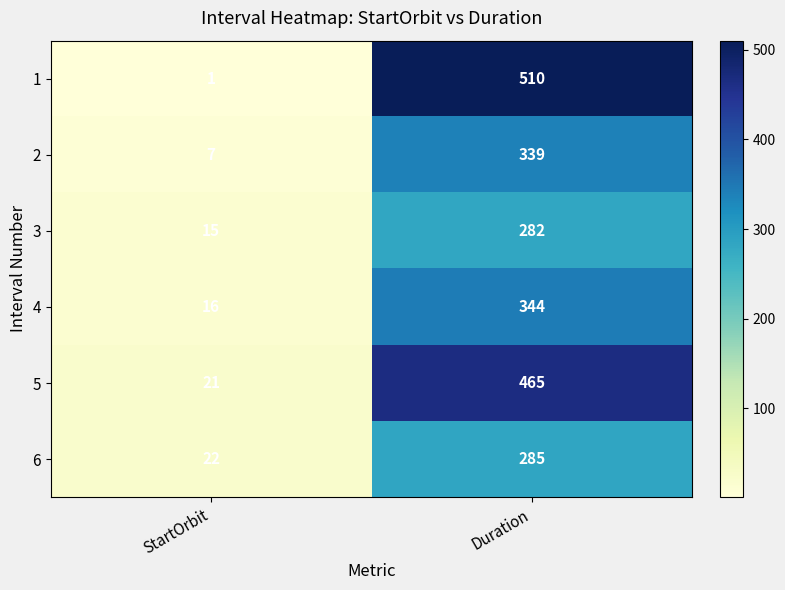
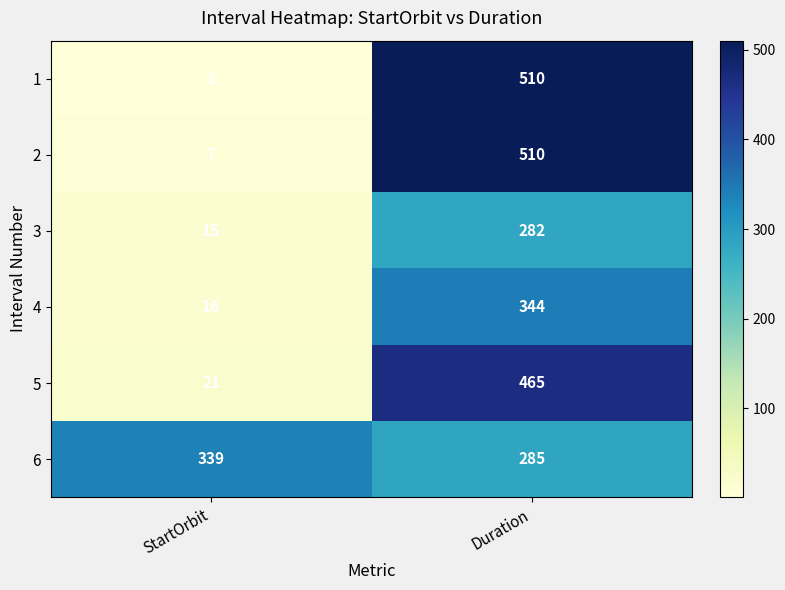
2, Duration: 339 -> 510
6, StartOrbit: 22 -> 339
